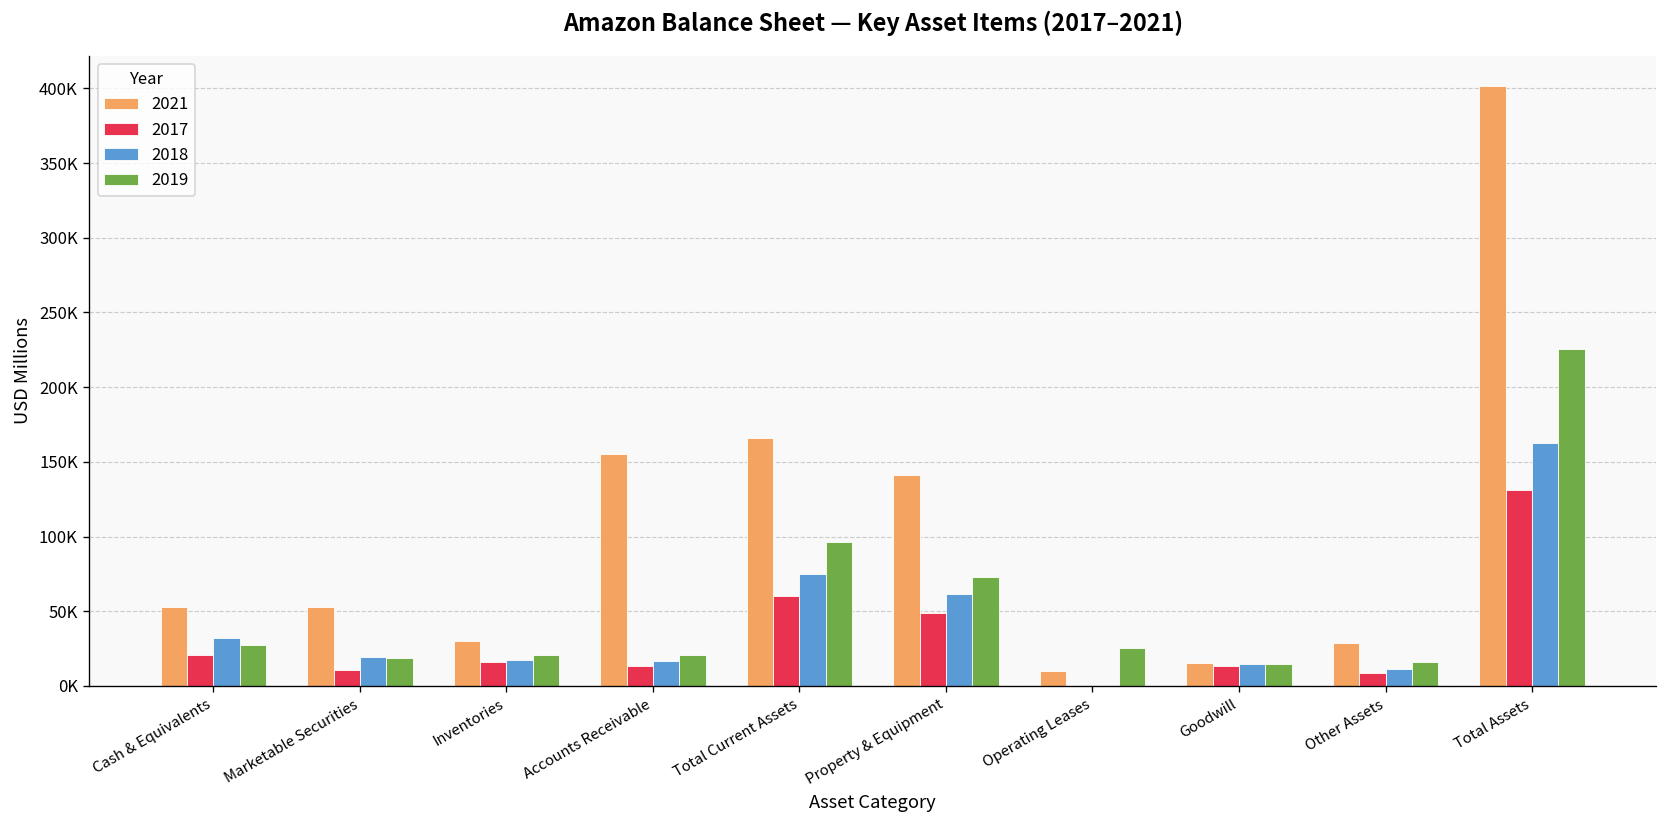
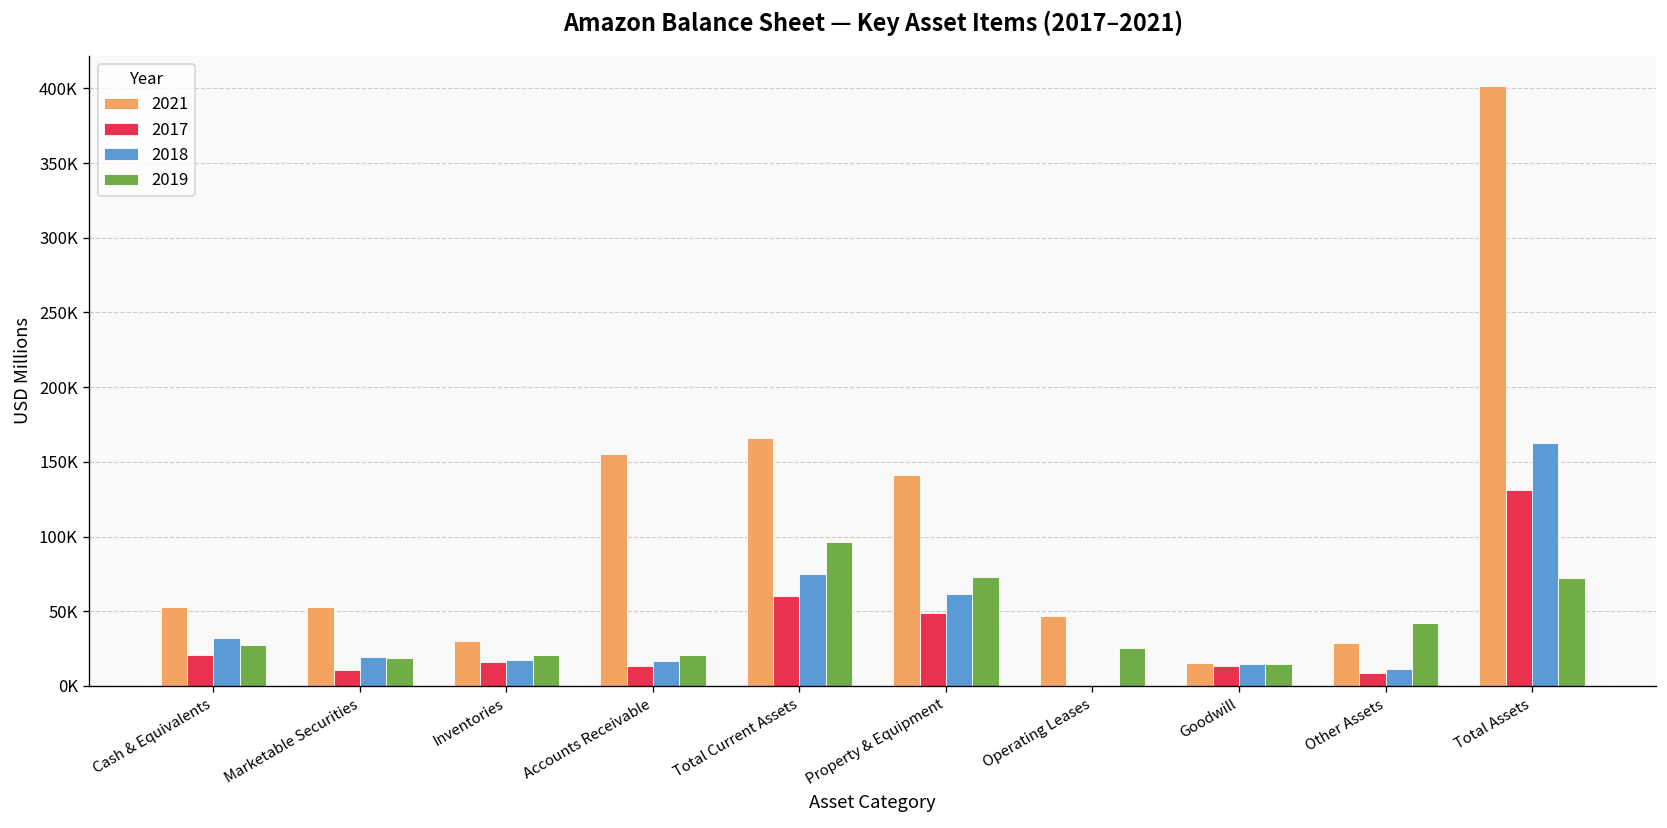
2021, Operating Leases: 10000 -> 47000
2019, Other Assets: 16000 -> 42000
2019, Total Assets: 225000 -> 72000
